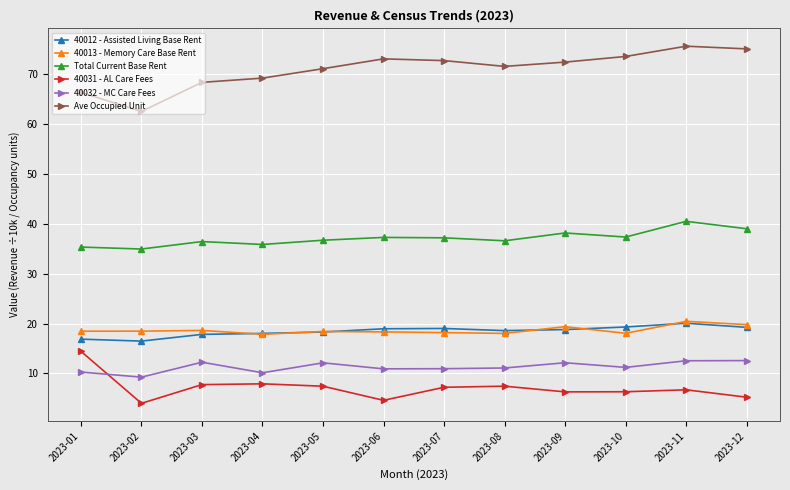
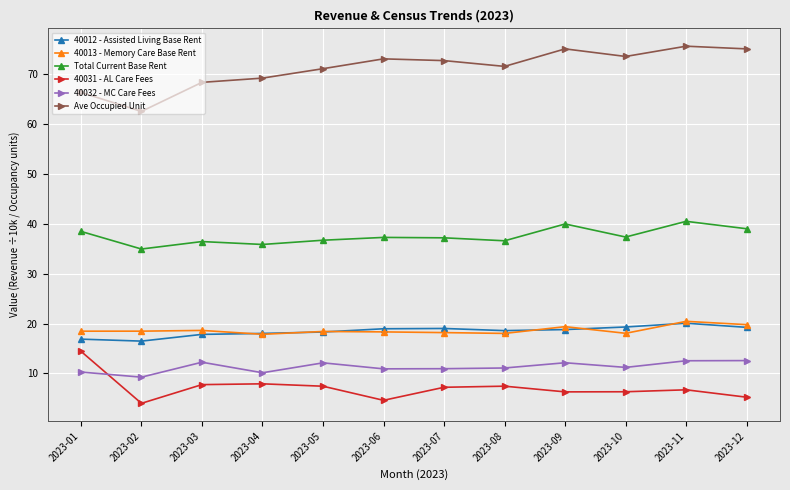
Total Current Base Rent, 2023-01: 35 -> 38
Total Current Base Rent, 2023-09: 38 -> 40
Ave Occupied Unit, 2023-09: 72 -> 75
